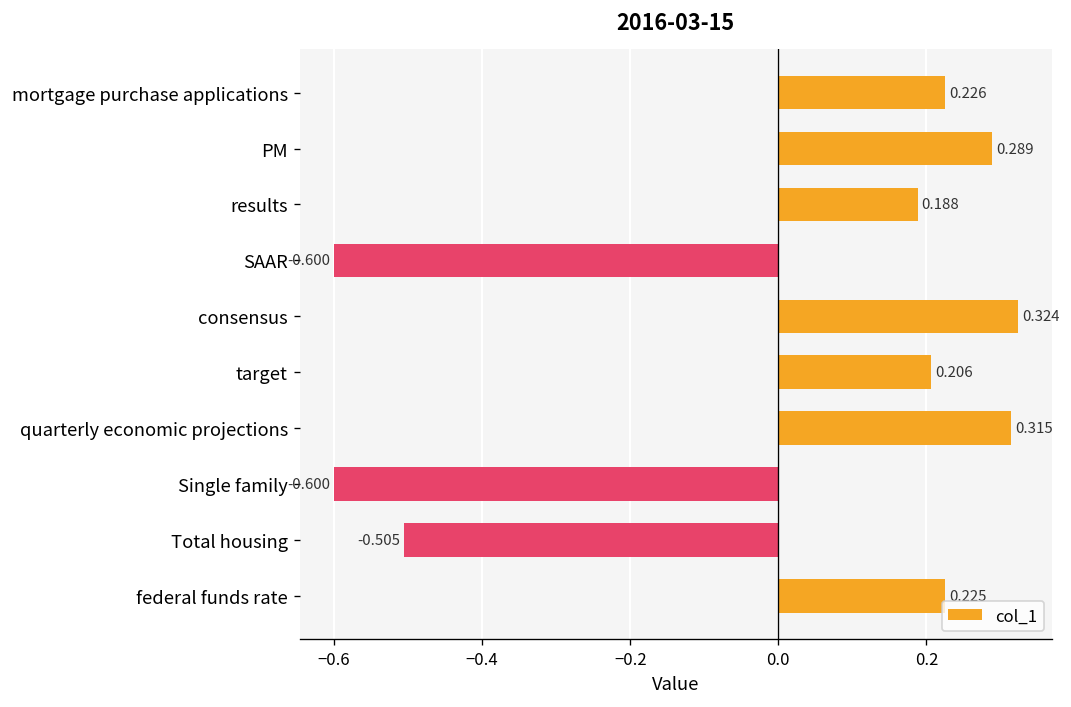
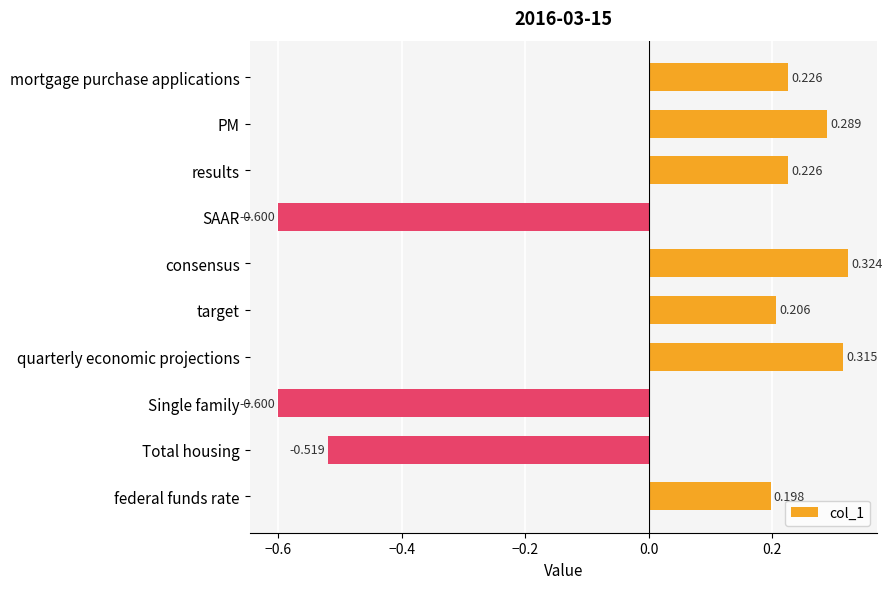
results: 0.188 -> 0.226
Total housing: -0.505 -> -0.519
federal funds rate: 0.23 -> 0.20
